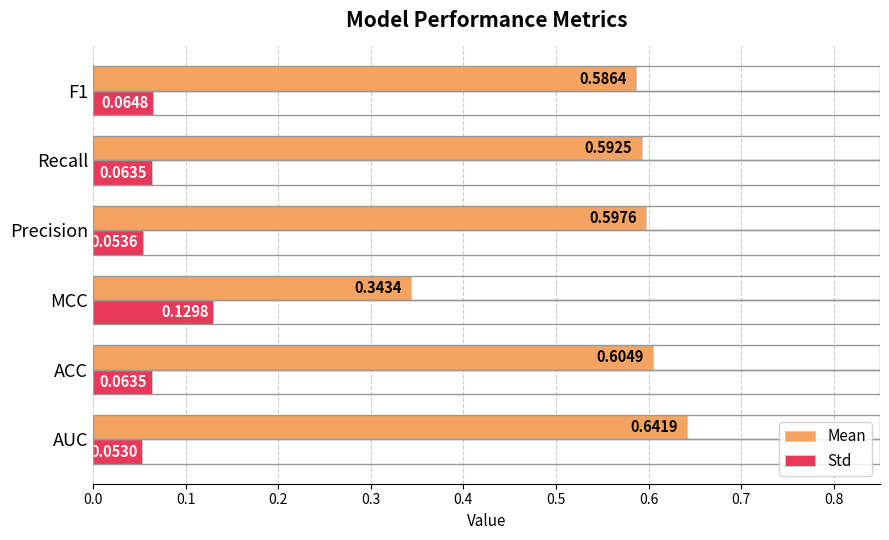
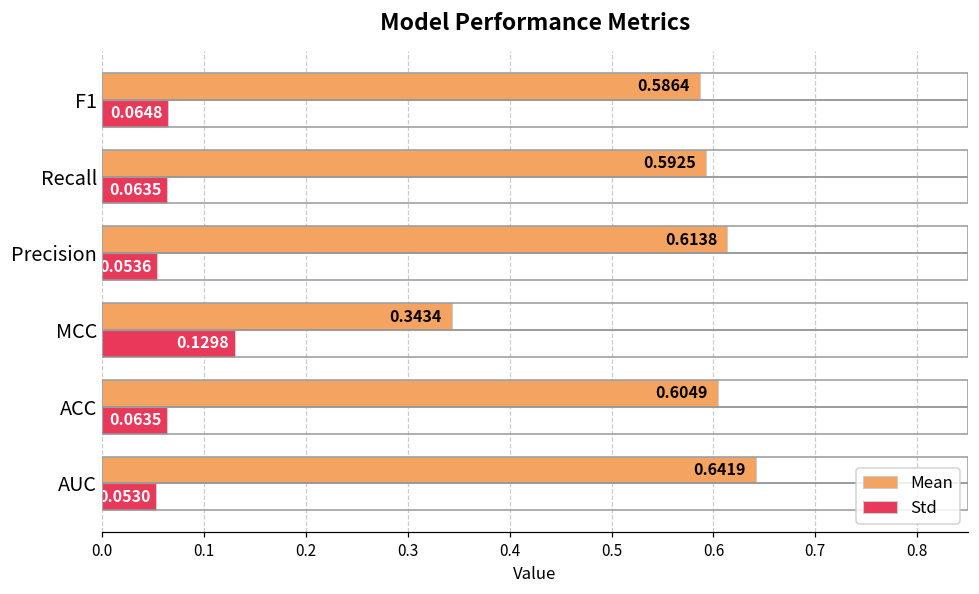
Mean, Precision: 0.5976 -> 0.6138
